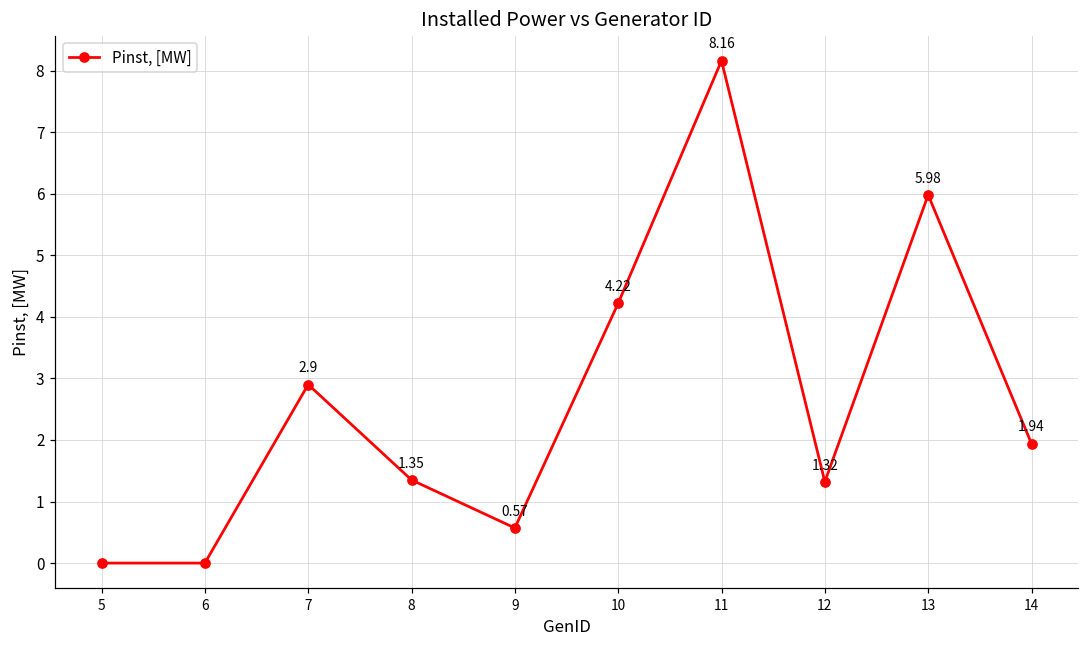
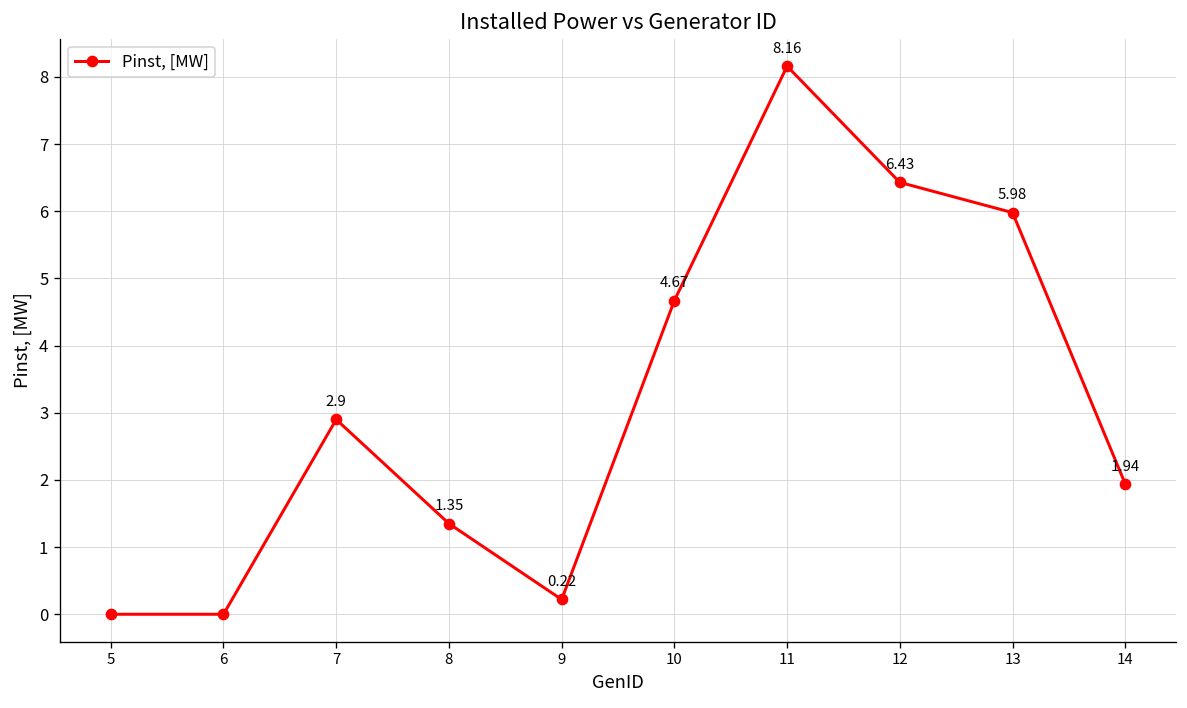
9: 0.57 -> 0.22
10: 4.22 -> 4.67
12: 1.32 -> 6.43
